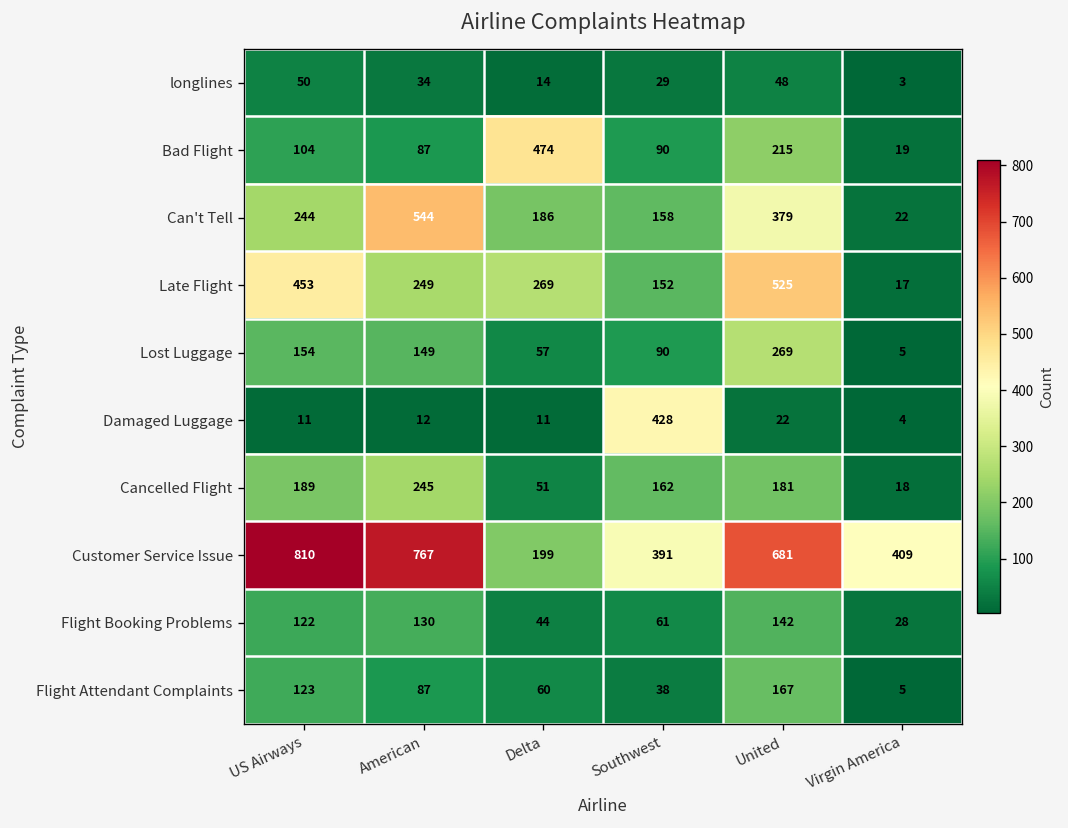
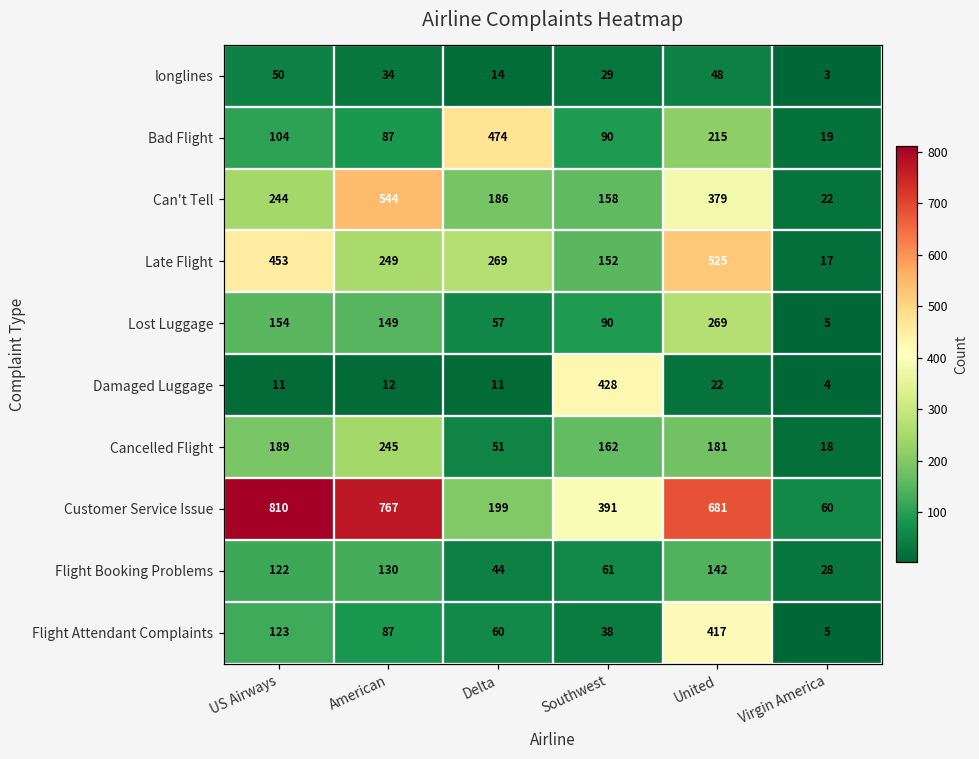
Customer Service Issue, Virgin America: 409 -> 60
Flight Attendant Complaints, United: 167 -> 417
